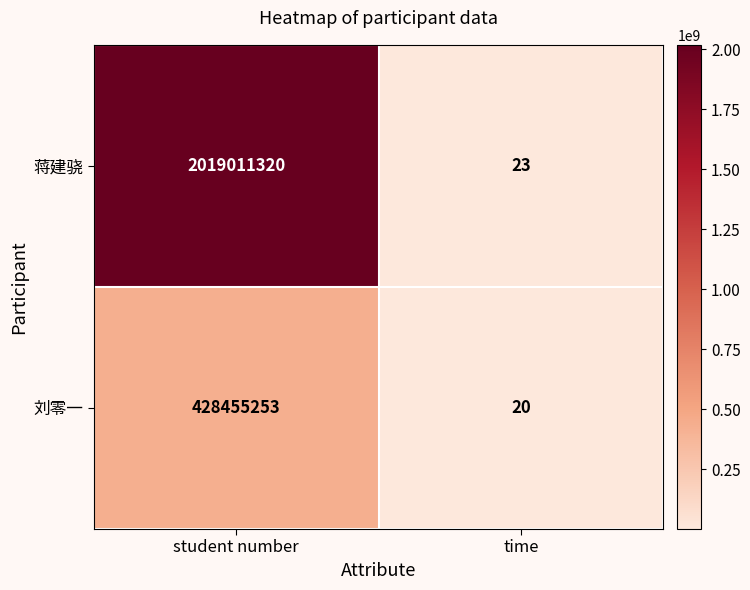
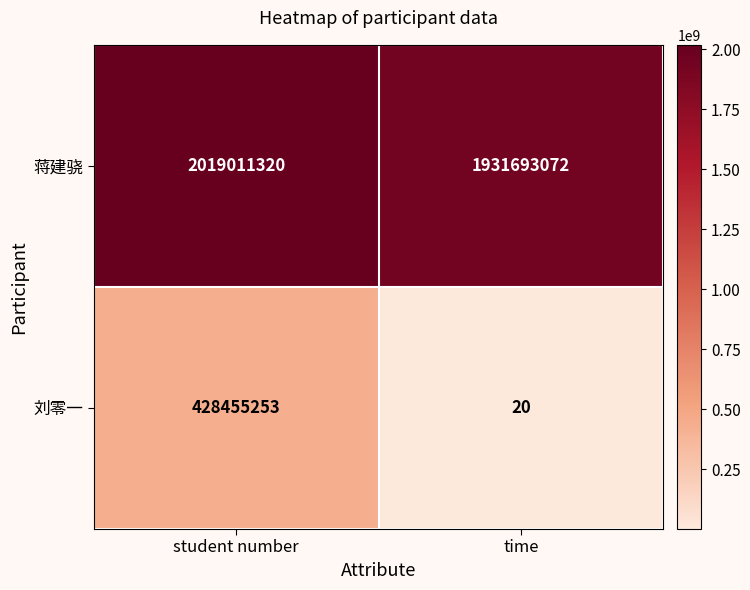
蒋建骁, time: 23 -> 1931693072
